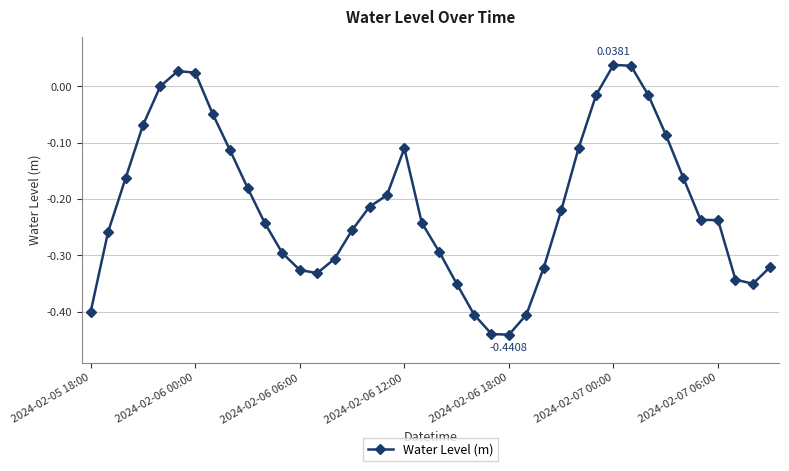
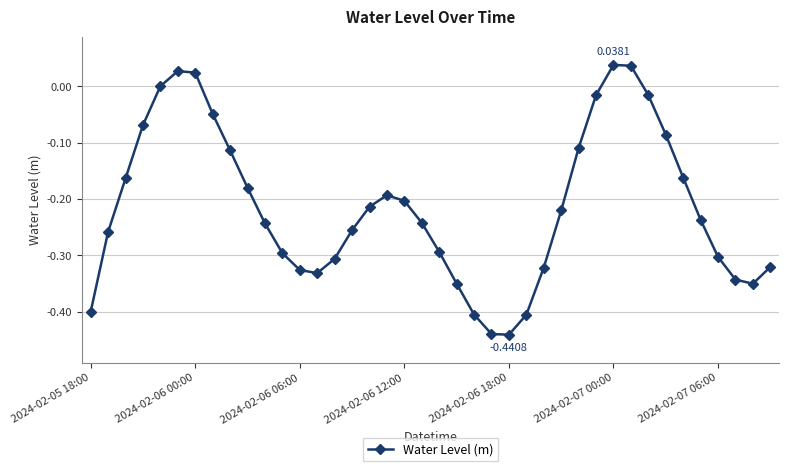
2024-02-06 12:00: -0.11 -> -0.20
2024-02-07 06:00: -0.24 -> -0.30
